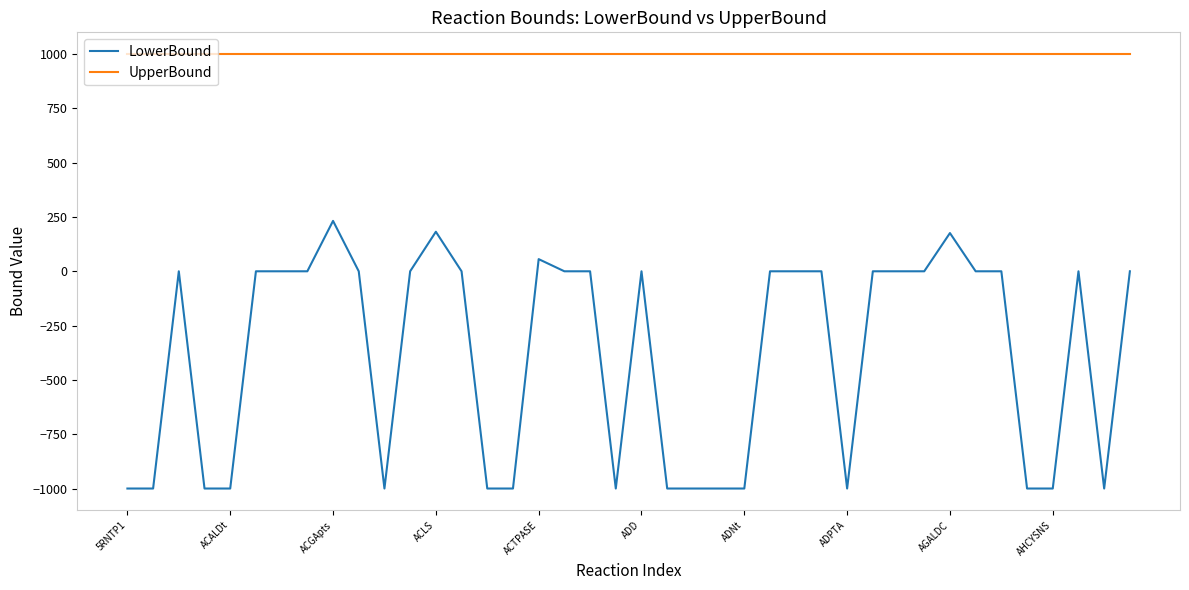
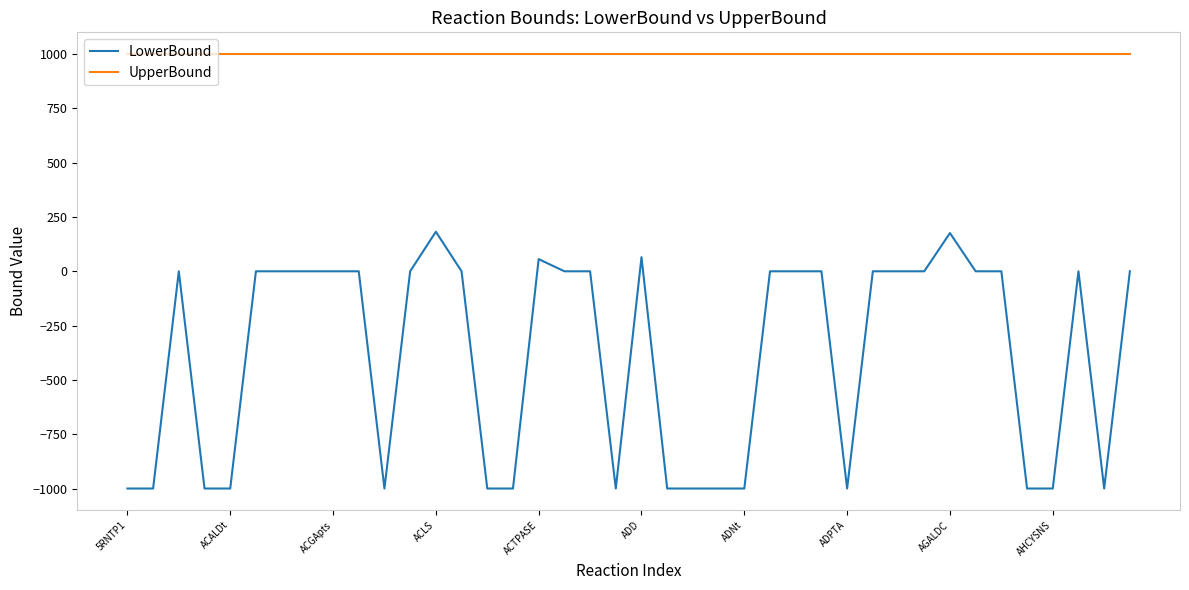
LowerBound, ACGApts: 230 -> 0
LowerBound, ADD: 0 -> 70
